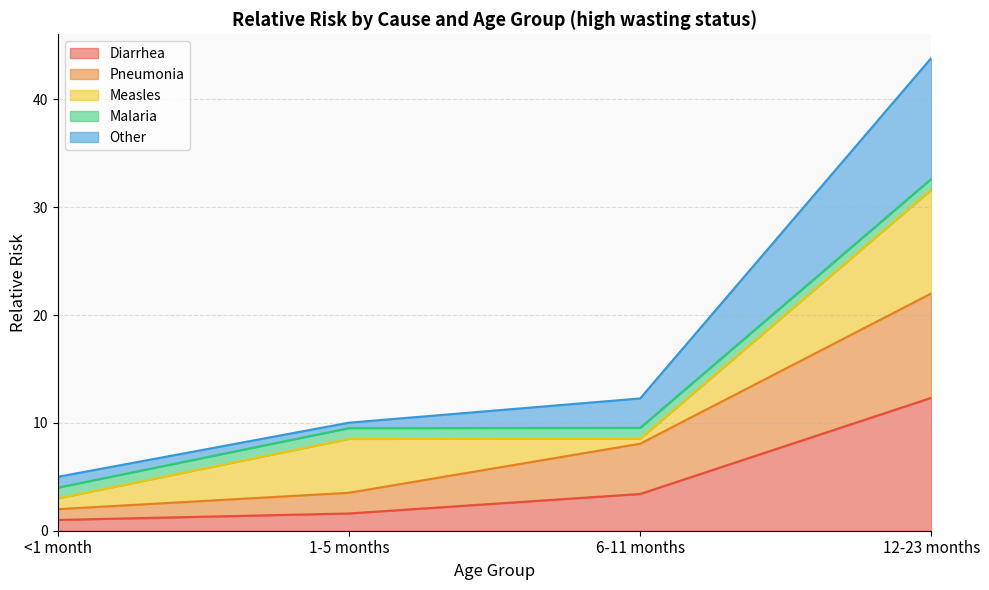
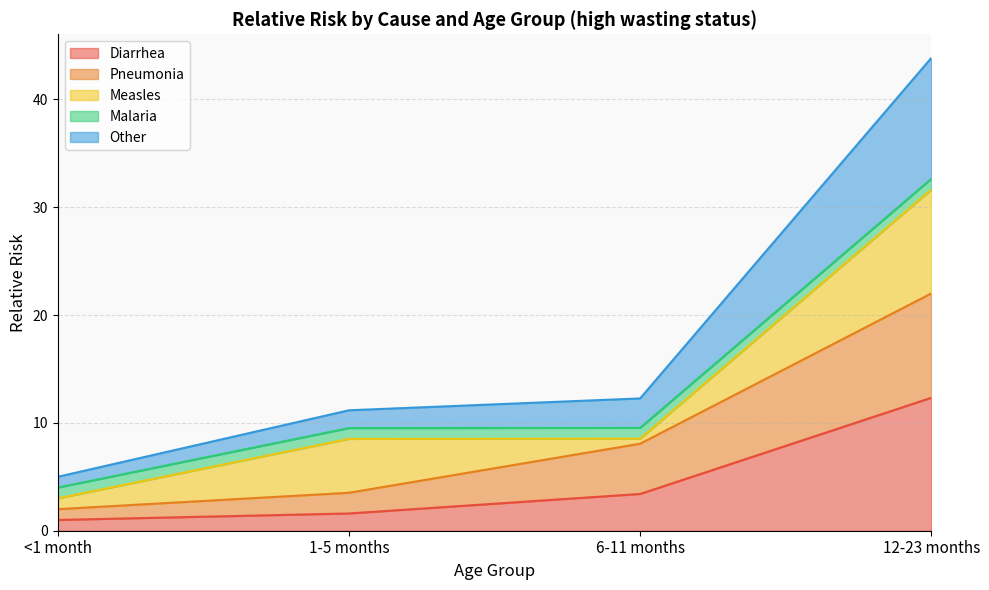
Other, 1-5 months: 0.5 -> 1.7
